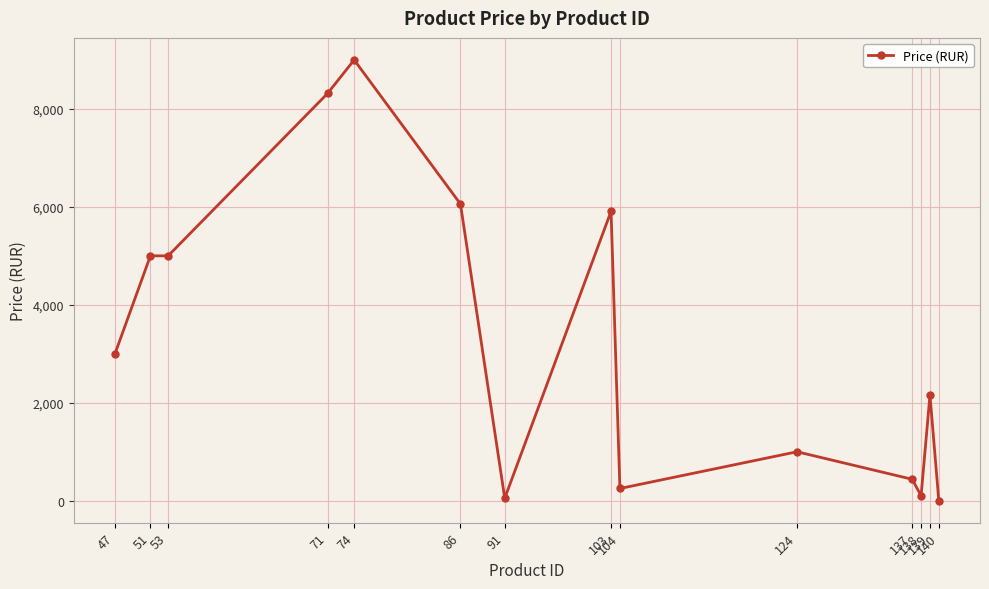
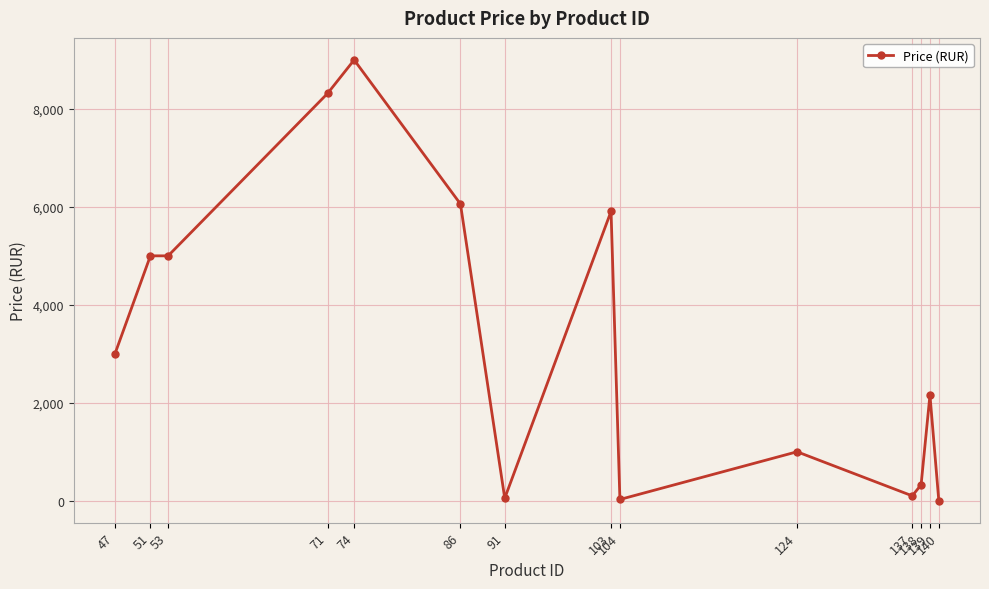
104: 200 -> 0
137: 400 -> 100
138: 100 -> 300
